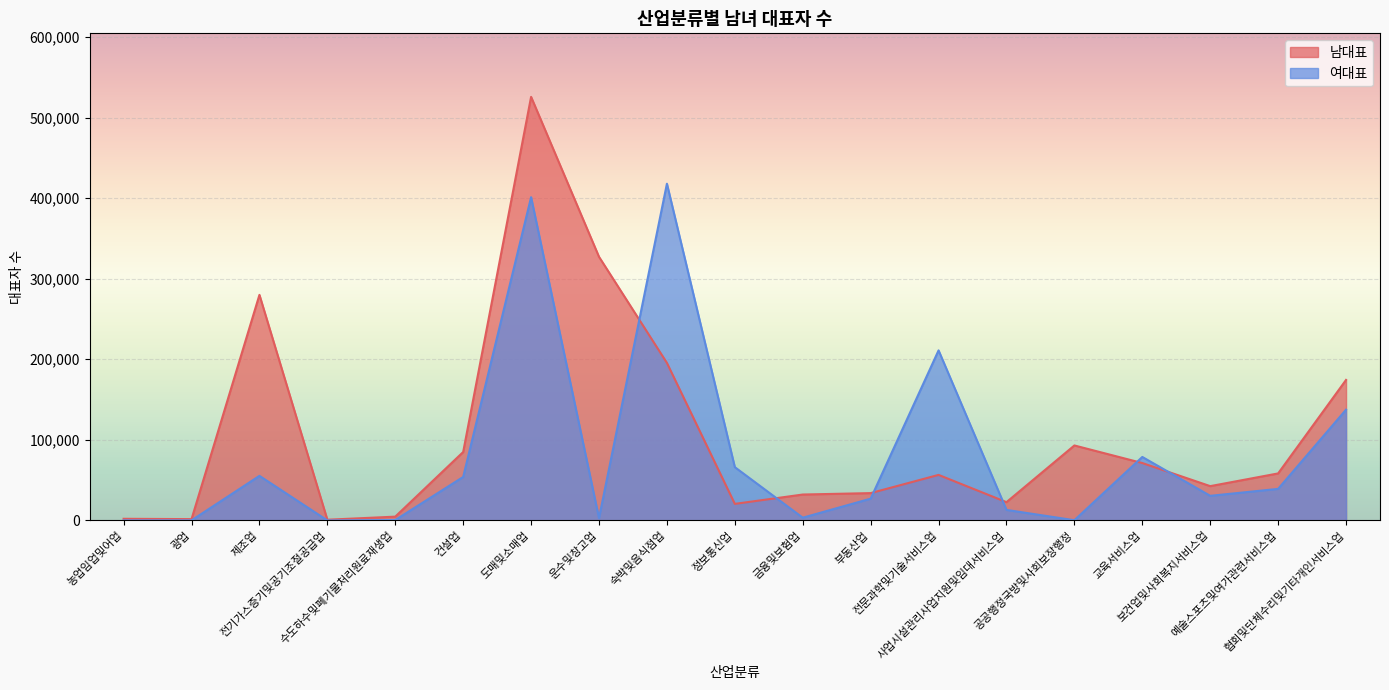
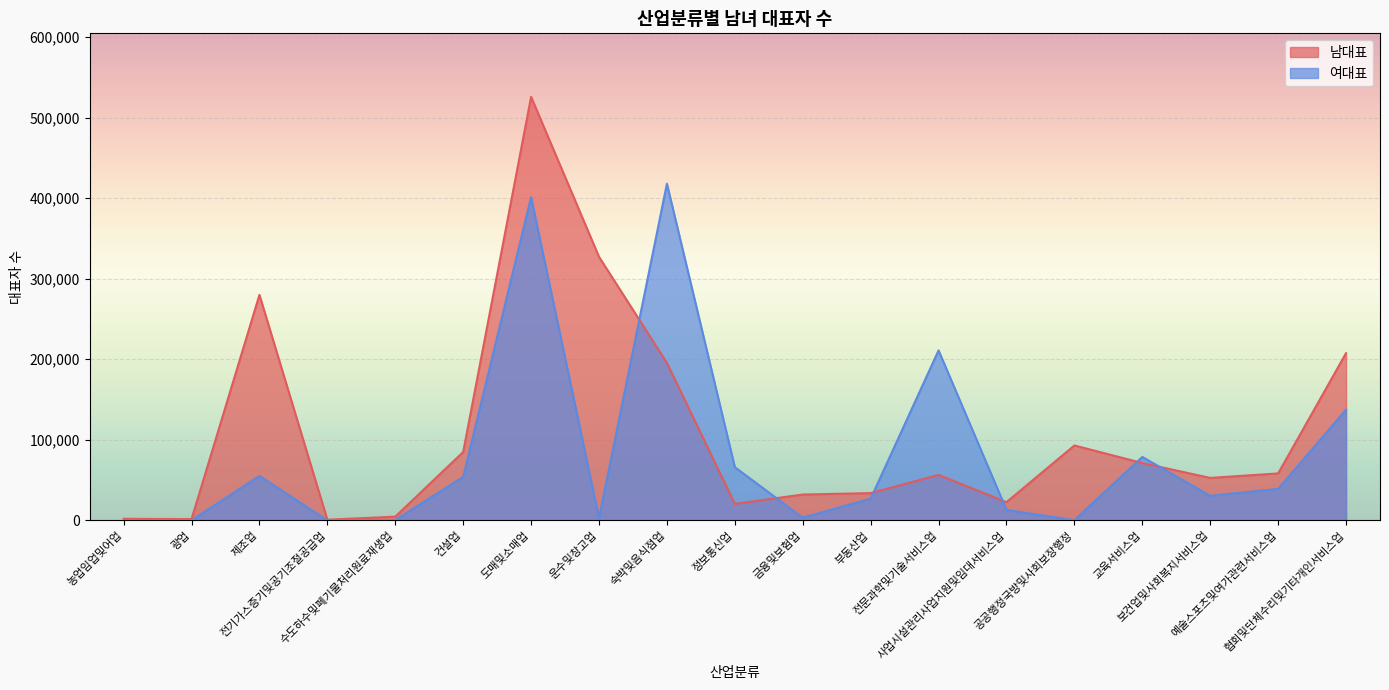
남대표, 보건업및사회복지서비스업: 40,000 -> 50,000
남대표, 협회및단체수리및기타개인서비스업: 170,000 -> 210,000
